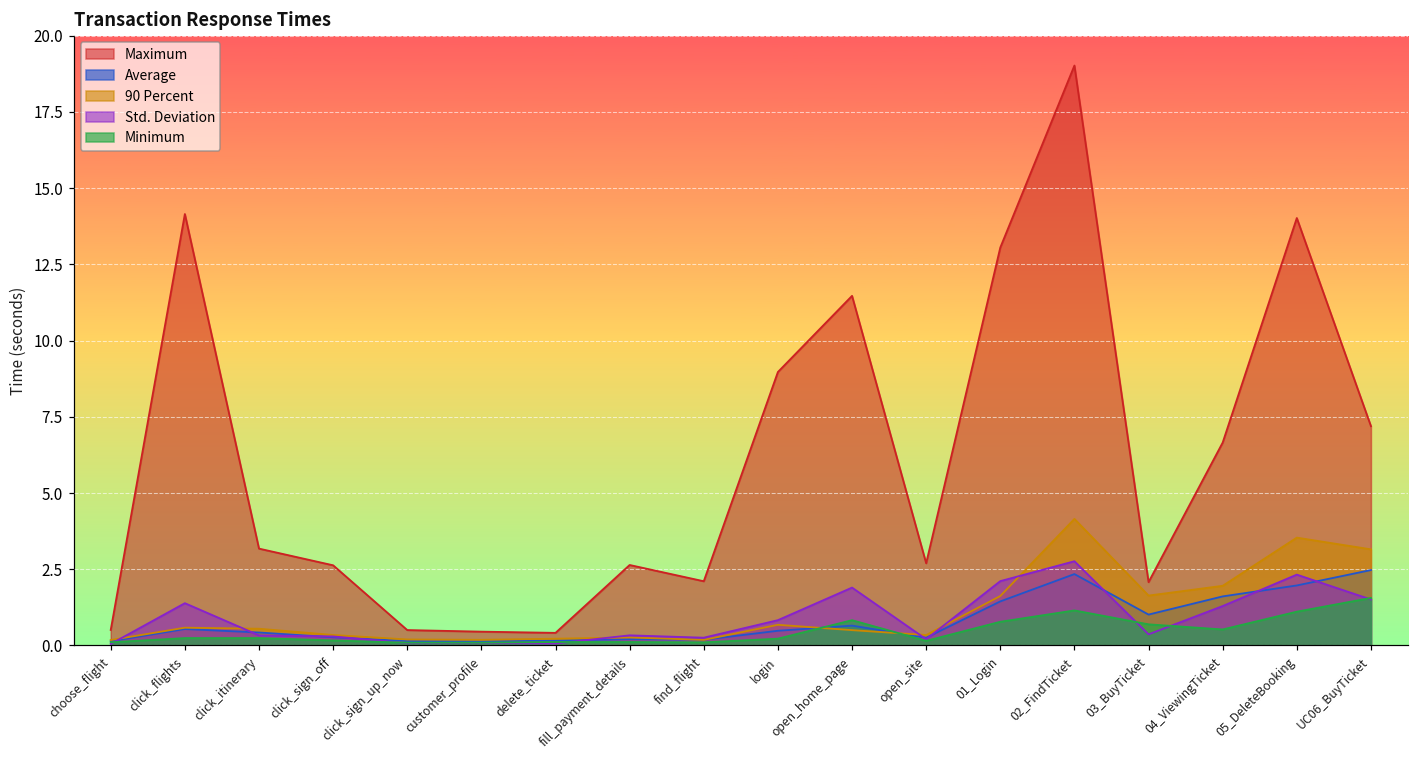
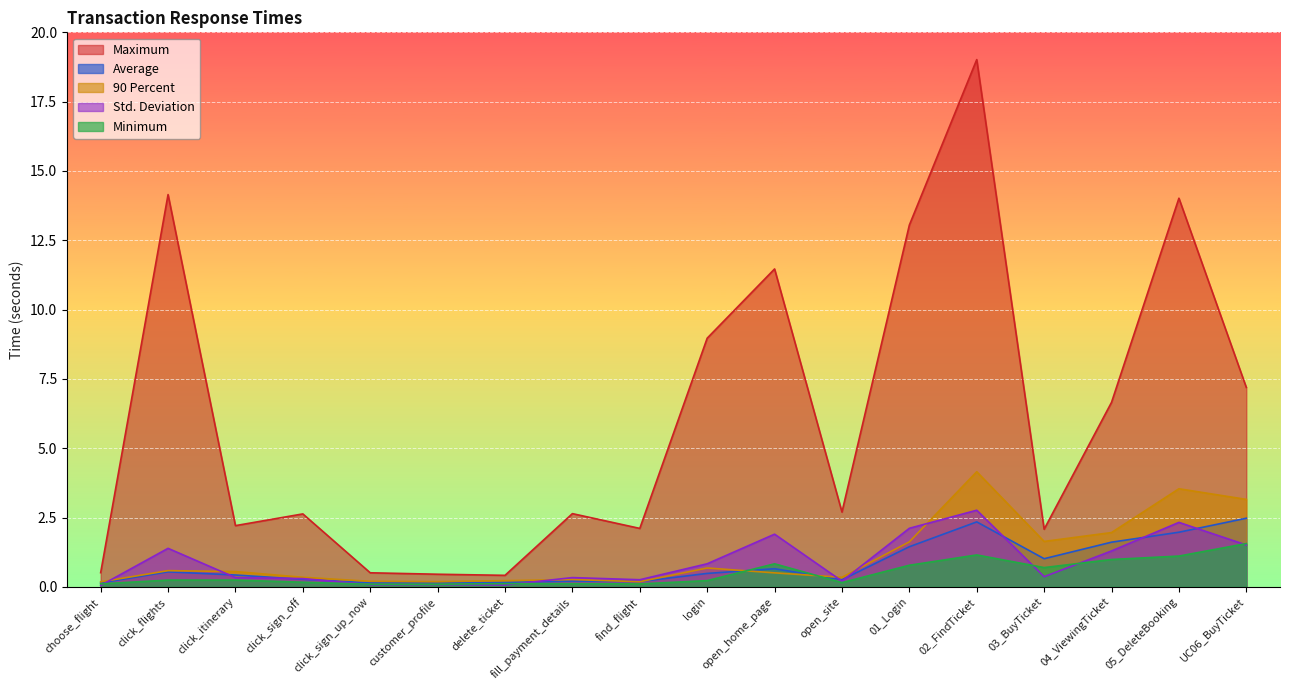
Maximum, click_itinerary: 3.2 -> 2.2
Minimum, 04_ViewingTicket: 0.5 -> 1.0
